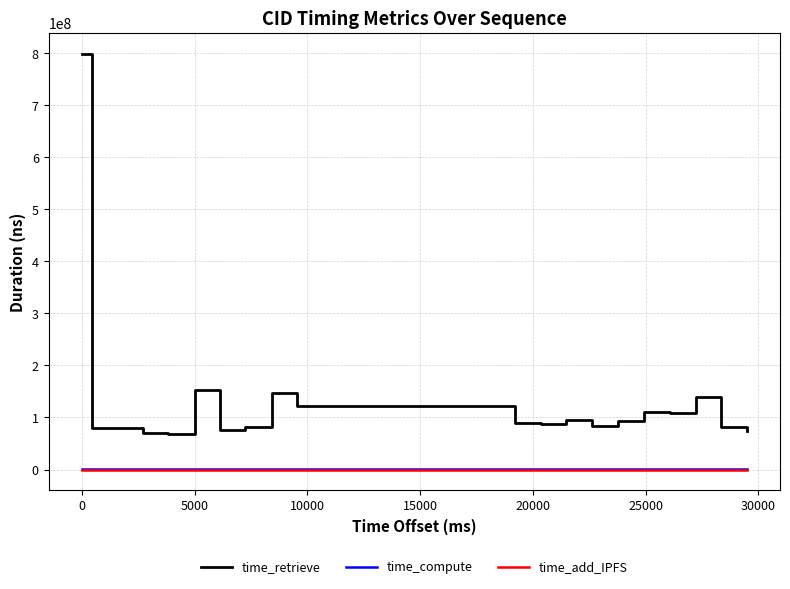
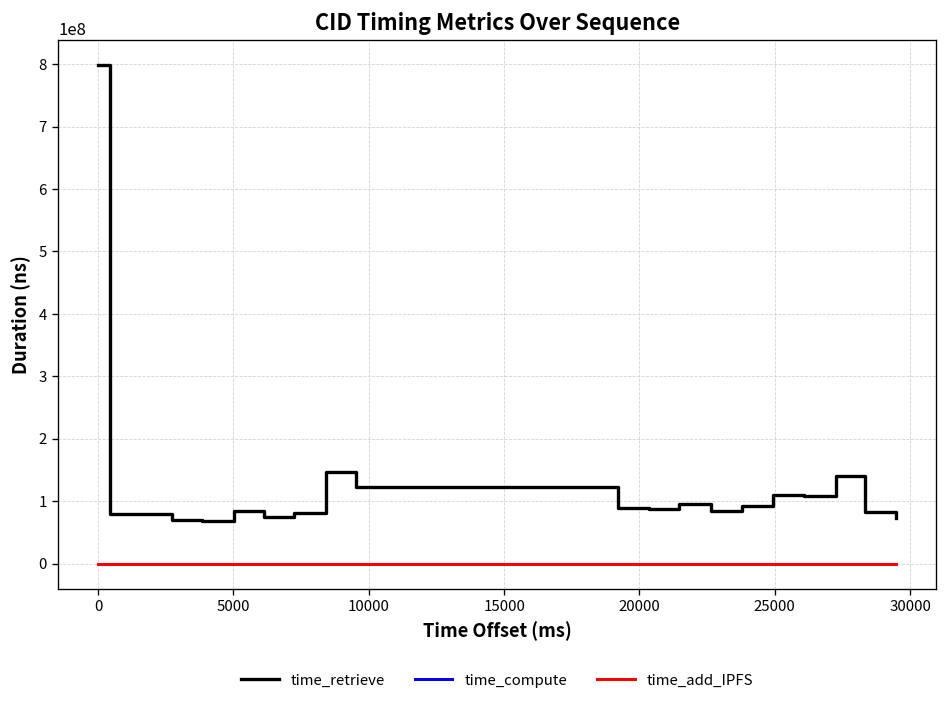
time_retrieve, 5000: 150000000 -> 80000000
